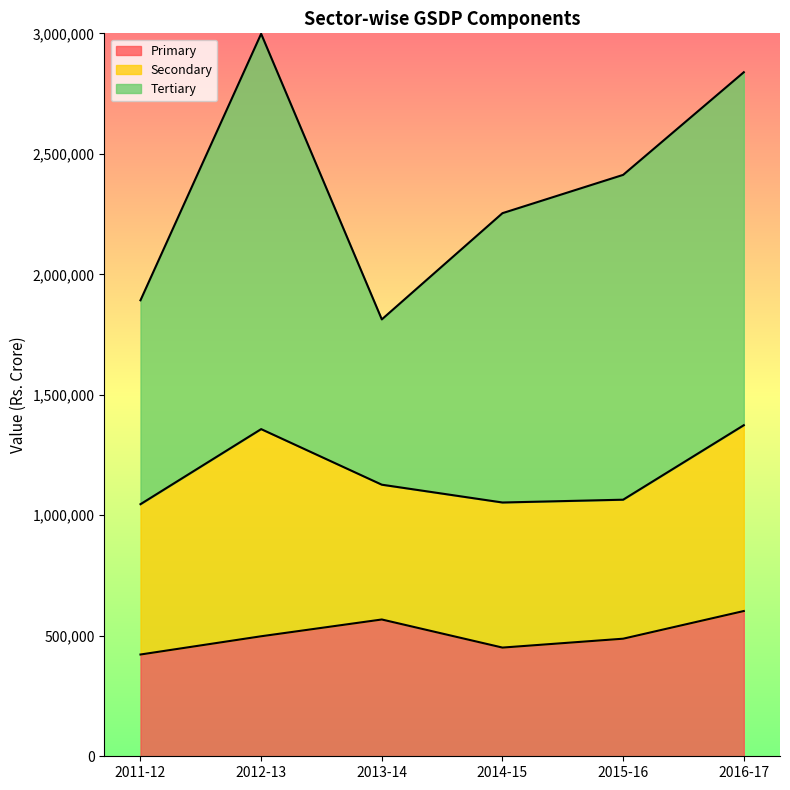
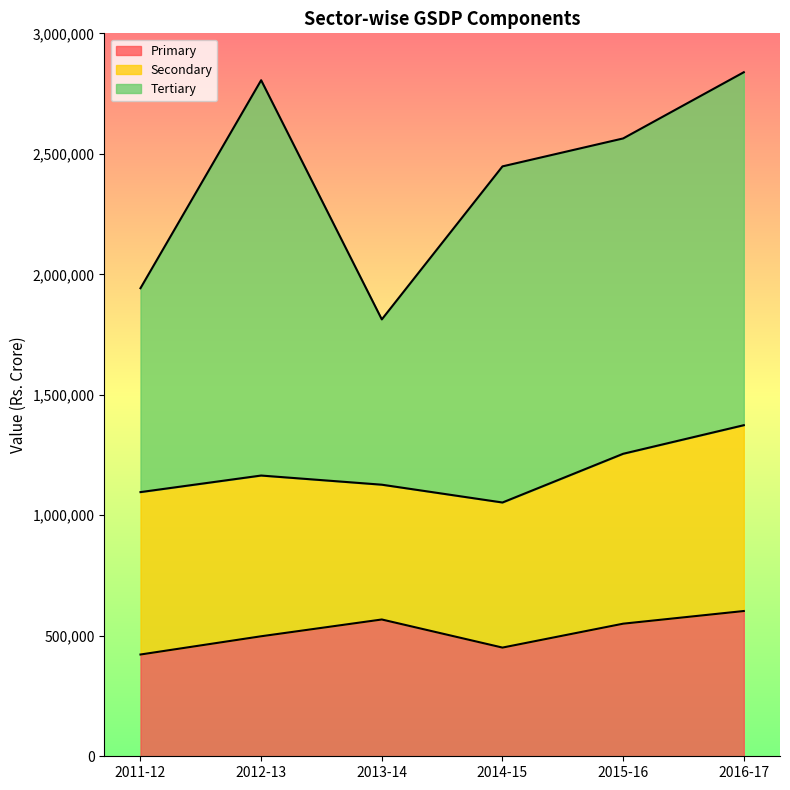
Secondary, 2011-12: 620,000 -> 670,000
Secondary, 2012-13: 860,000 -> 670,000
Tertiary, 2014-15: 1,200,000 -> 1,390,000
Primary, 2015-16: 490,000 -> 550,000
Secondary, 2015-16: 580,000 -> 710,000
Tertiary, 2015-16: 1,350,000 -> 1,310,000
